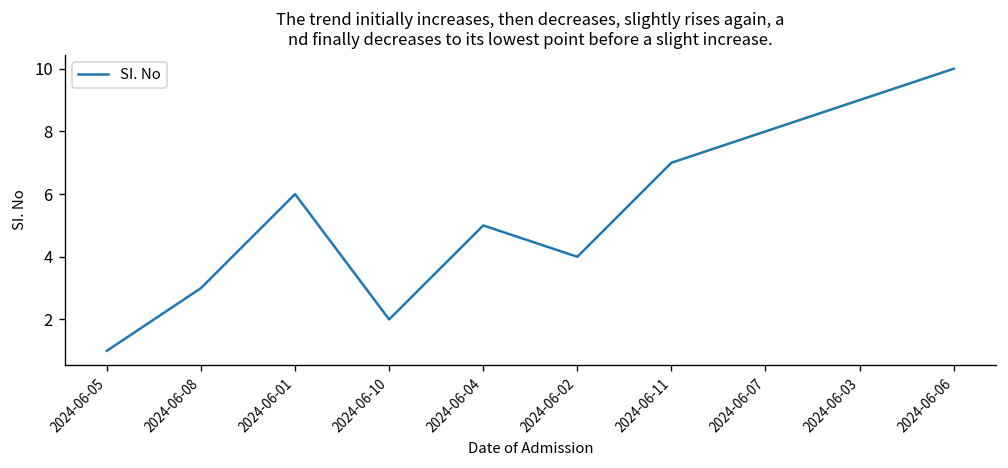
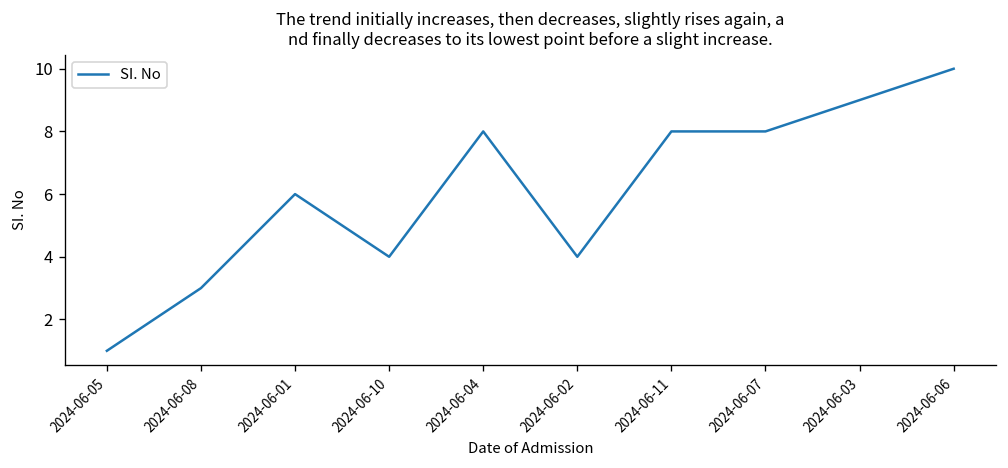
2024-06-10: 2 -> 4
2024-06-04: 5 -> 8
2024-06-11: 7 -> 8
